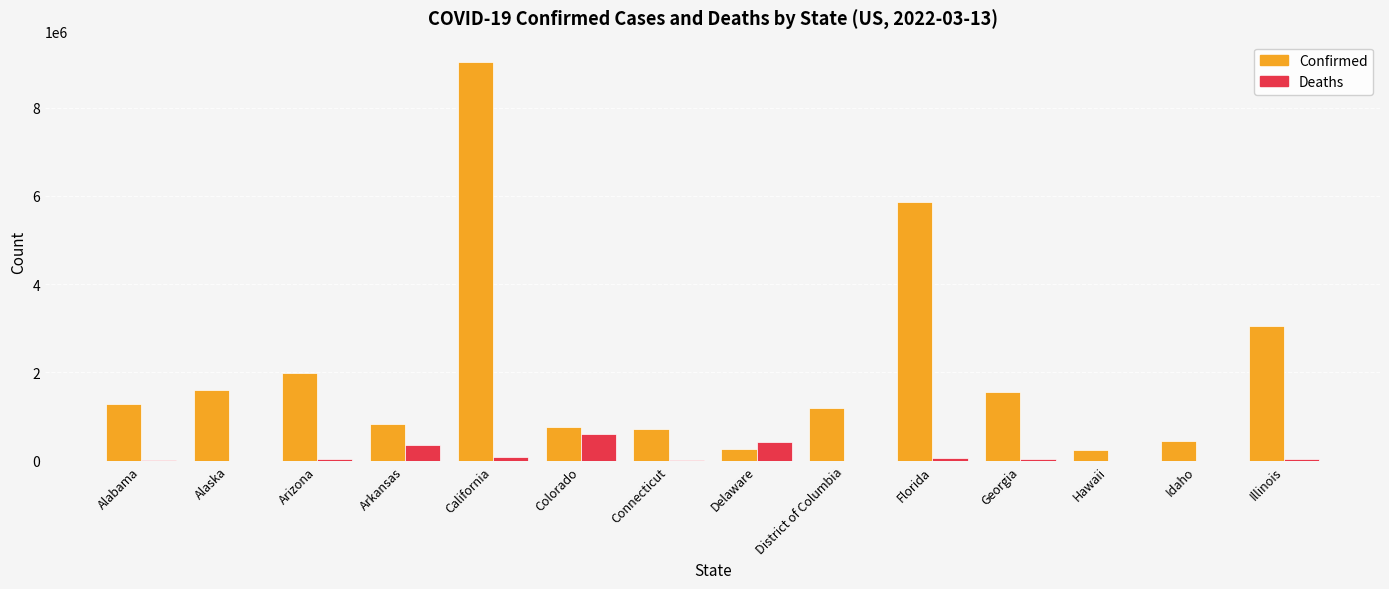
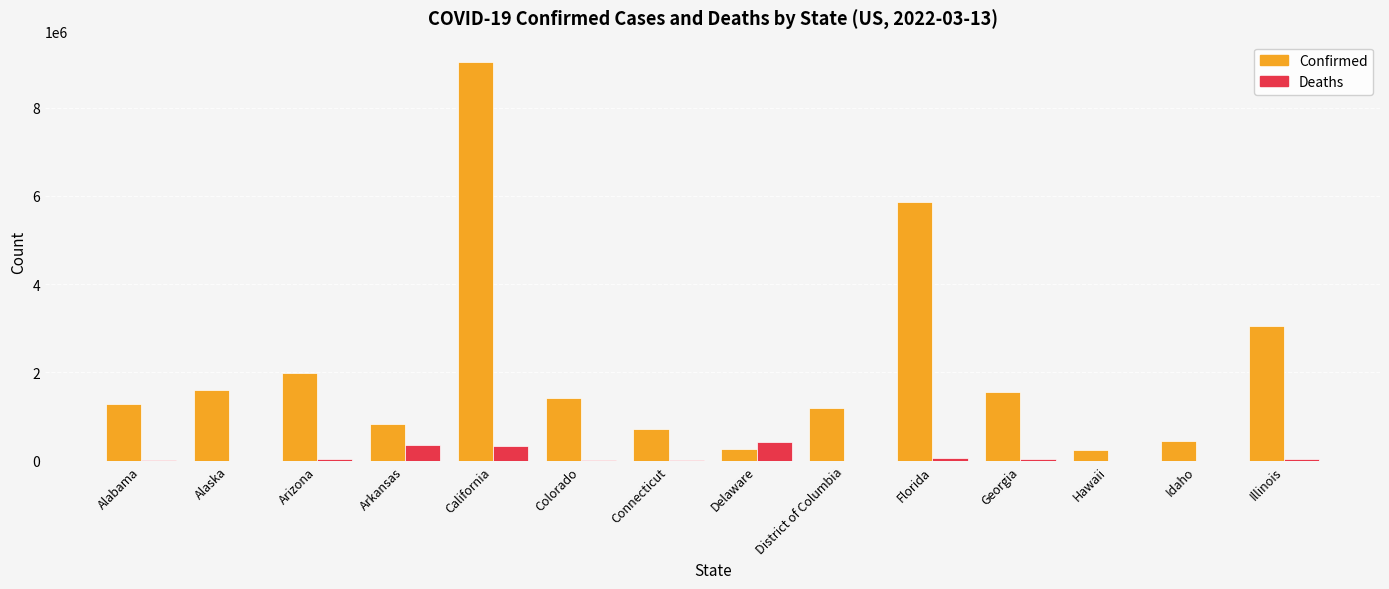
Deaths, California: 100000 -> 300000
Confirmed, Colorado: 800000 -> 1400000
Deaths, Colorado: 600000 -> 0
